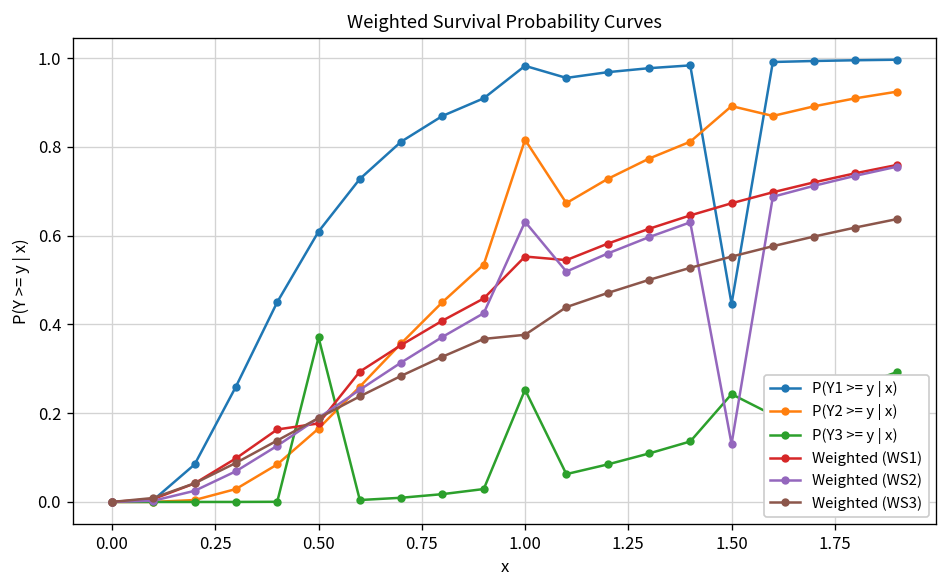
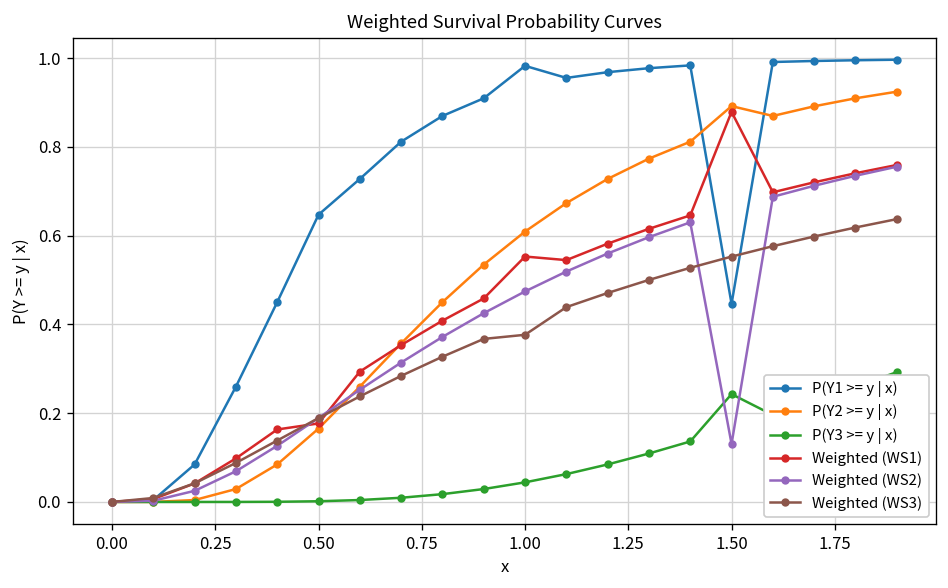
P(Y1 >= y | x), 0.50: 0.61 -> 0.65
P(Y3 >= y | x), 0.50: 0.37 -> 0.00
P(Y2 >= y | x), 1.00: 0.82 -> 0.61
P(Y3 >= y | x), 1.00: 0.25 -> 0.04
Weighted (WS2), 1.00: 0.63 -> 0.47
Weighted (WS1), 1.50: 0.67 -> 0.88
